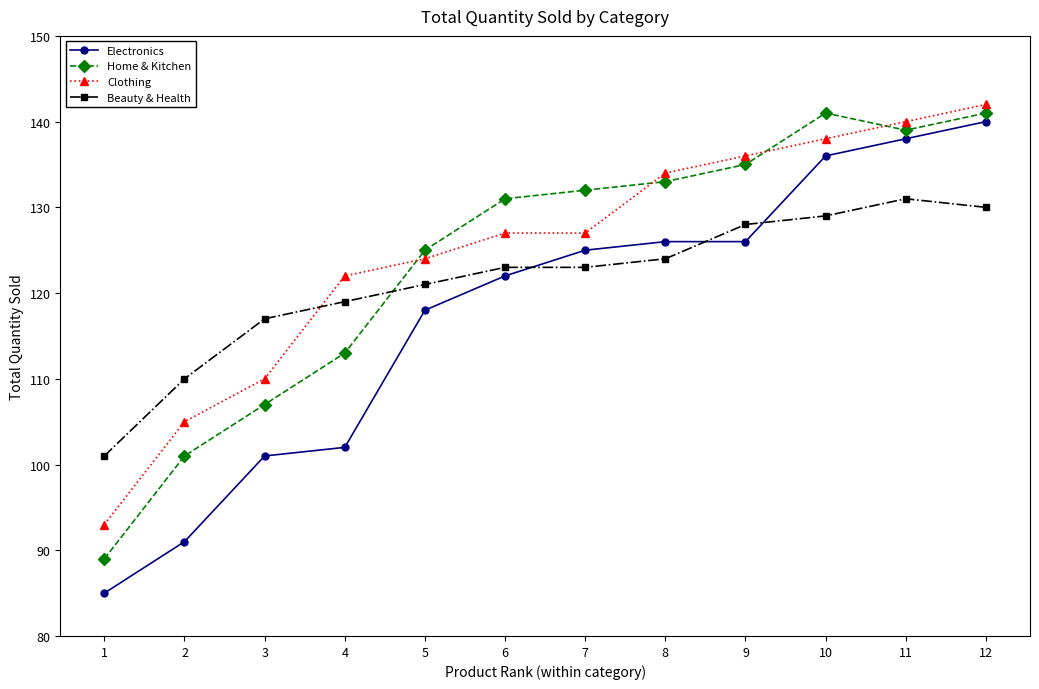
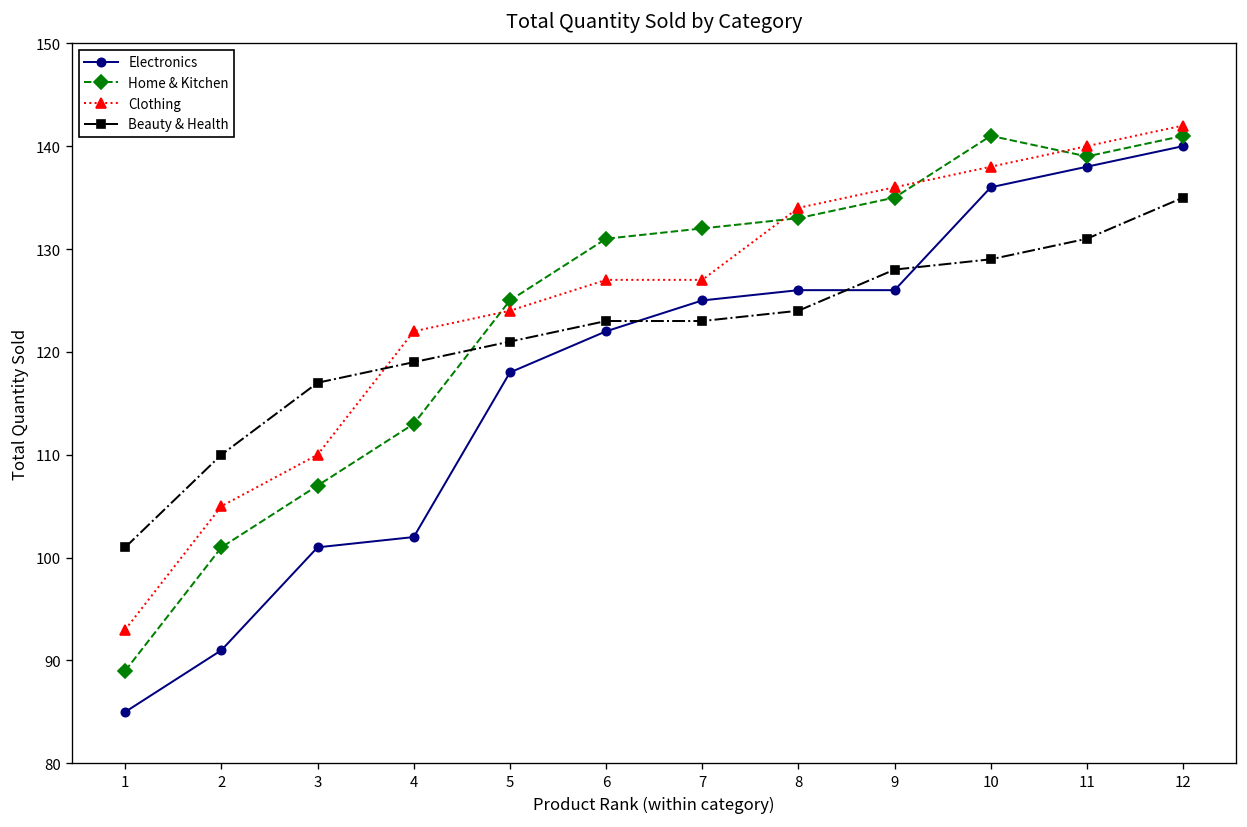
Beauty & Health, 12: 130 -> 135
